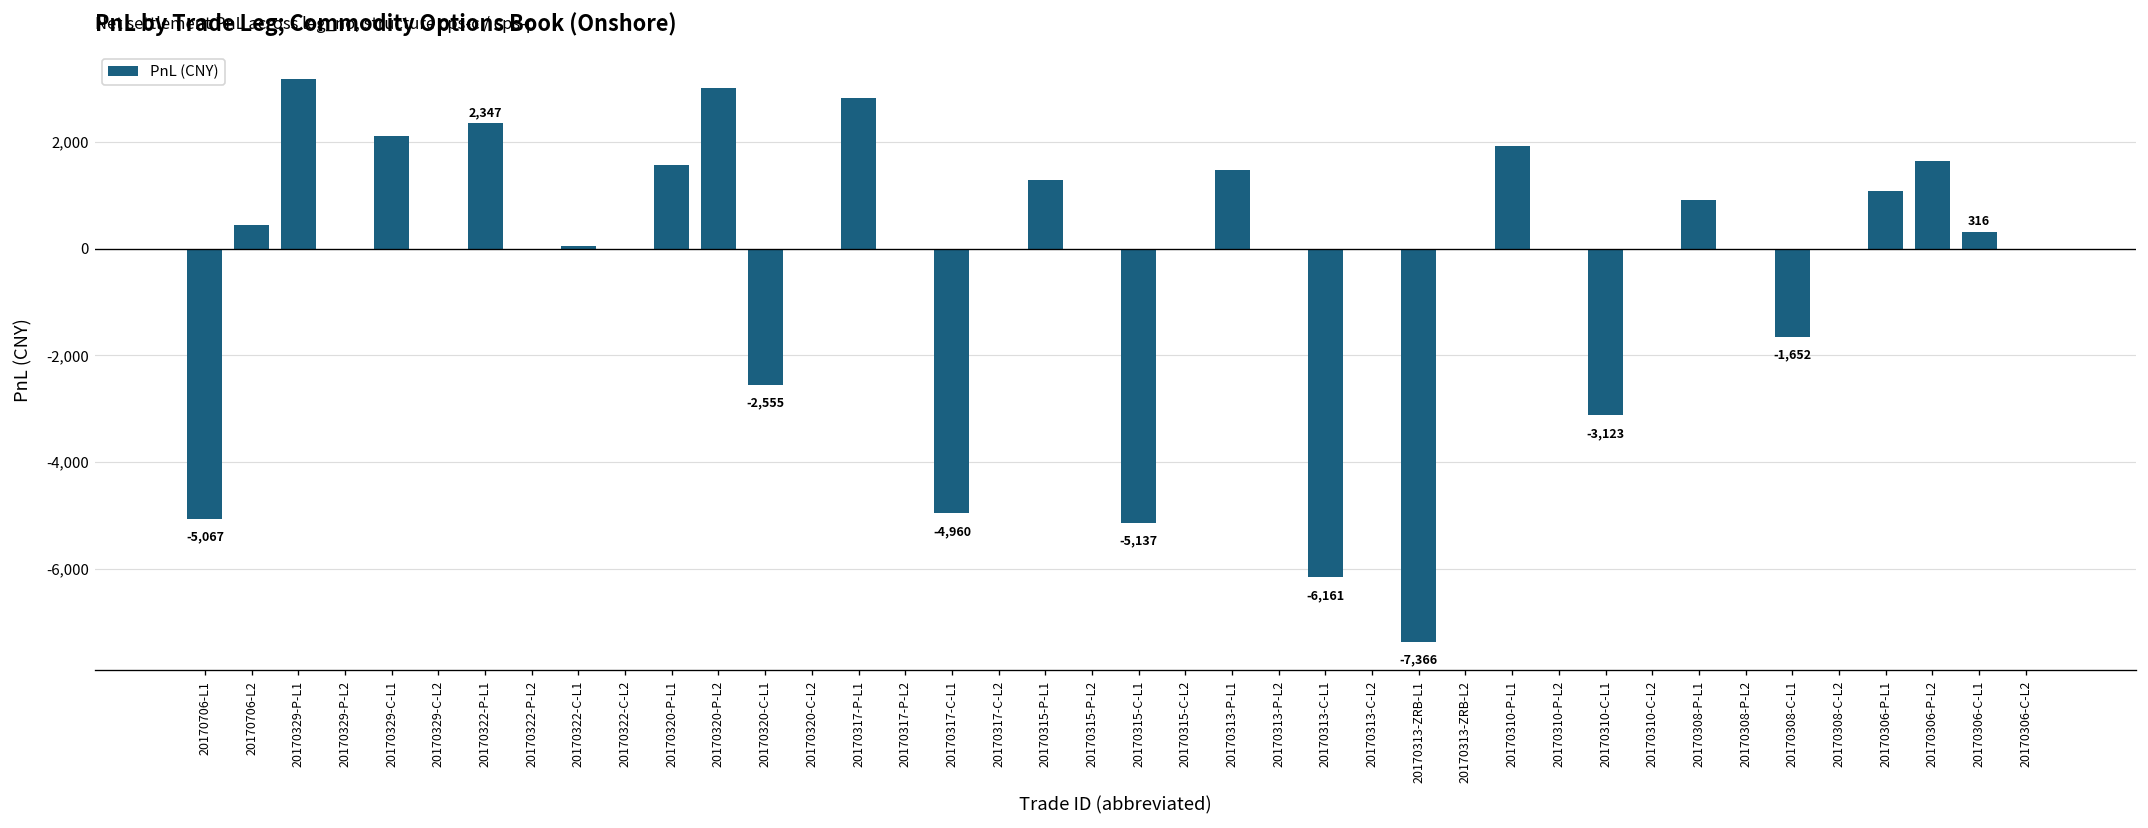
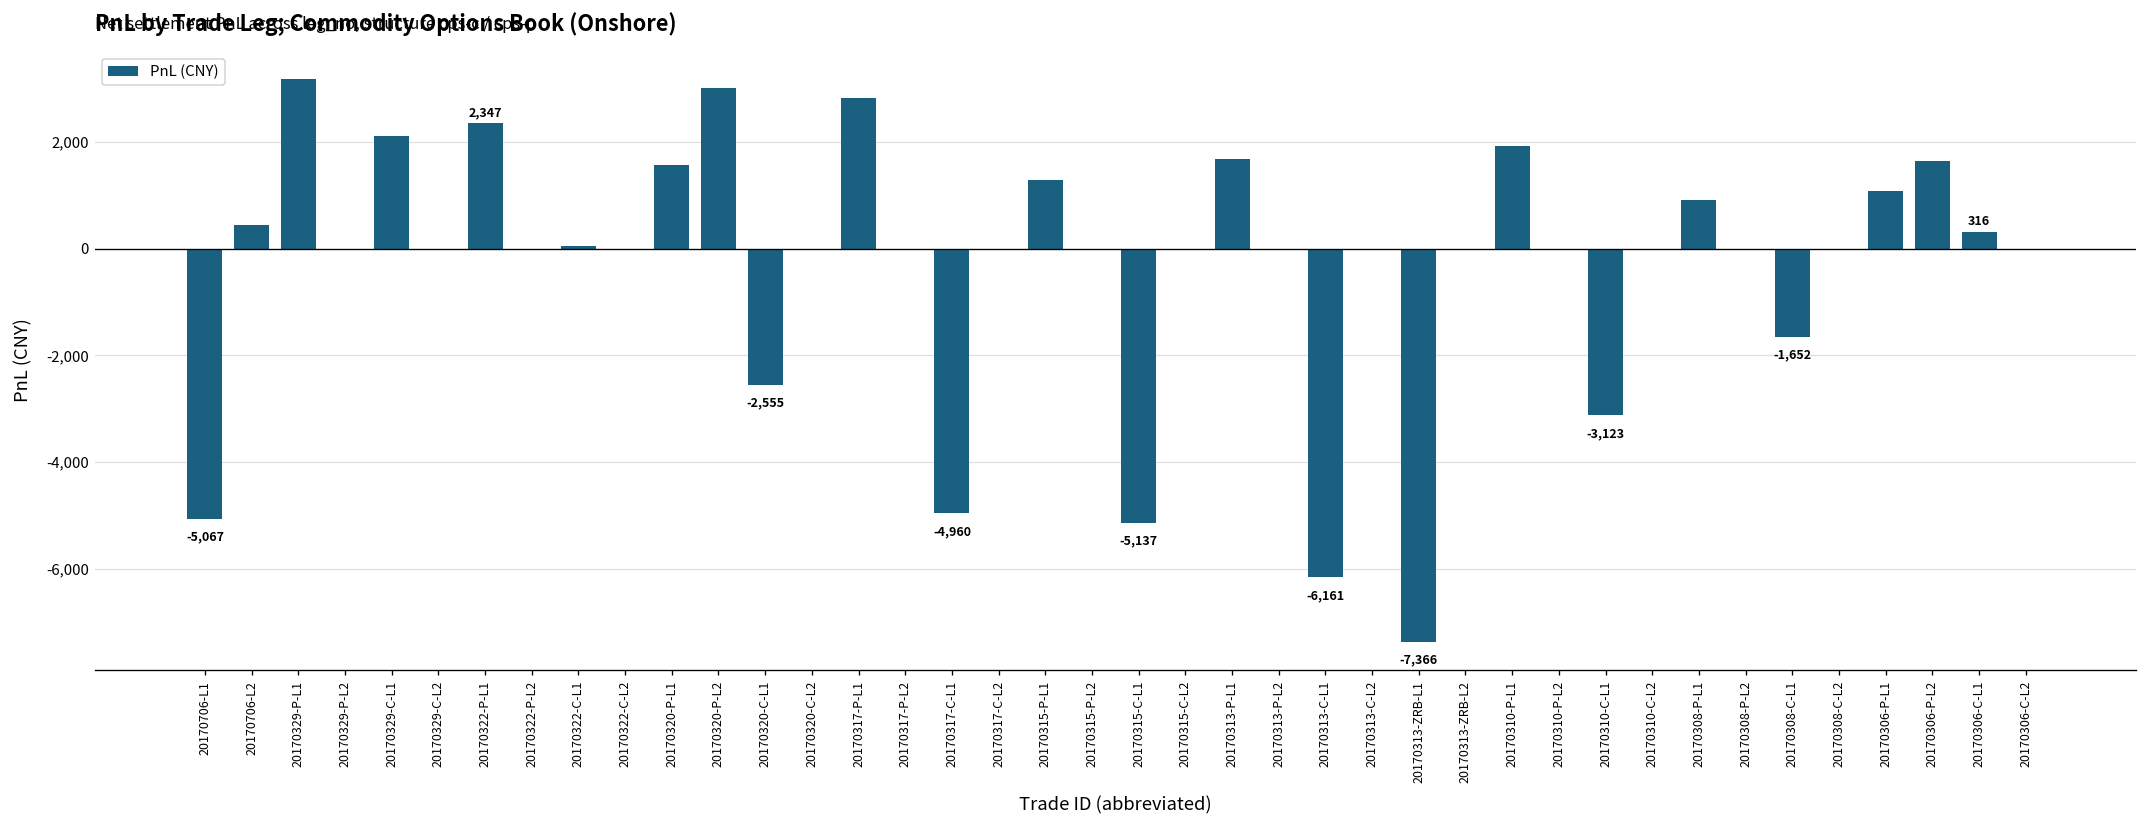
20170313-P-L1: 1,500 -> 1,700
